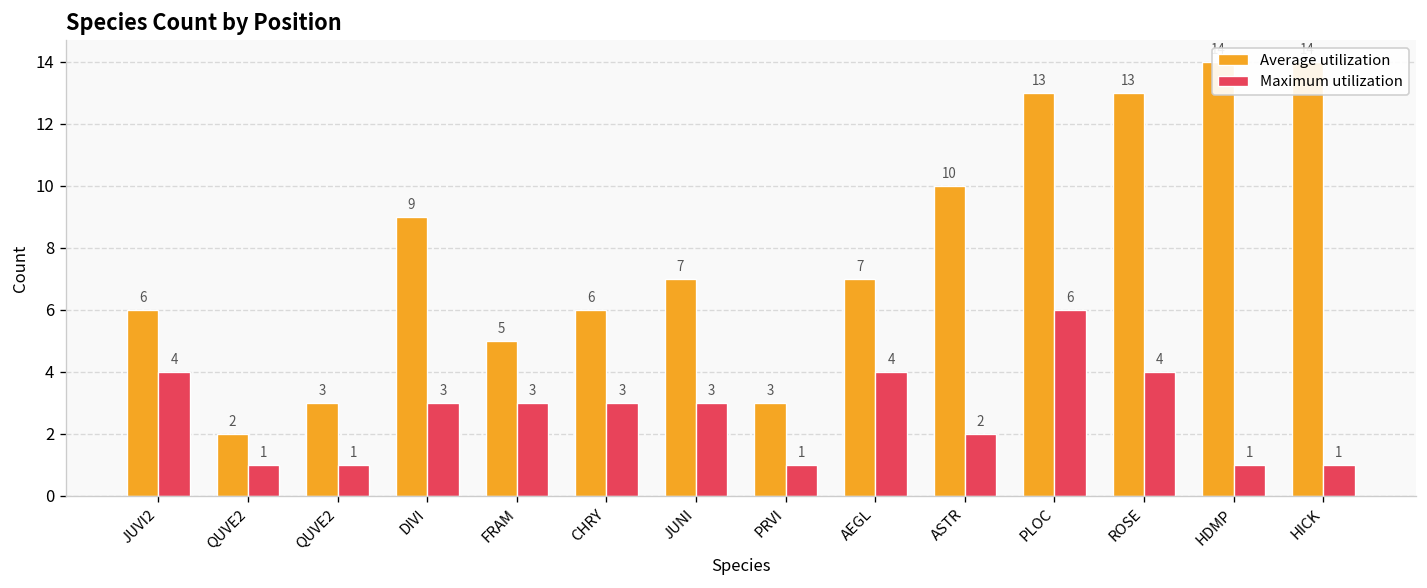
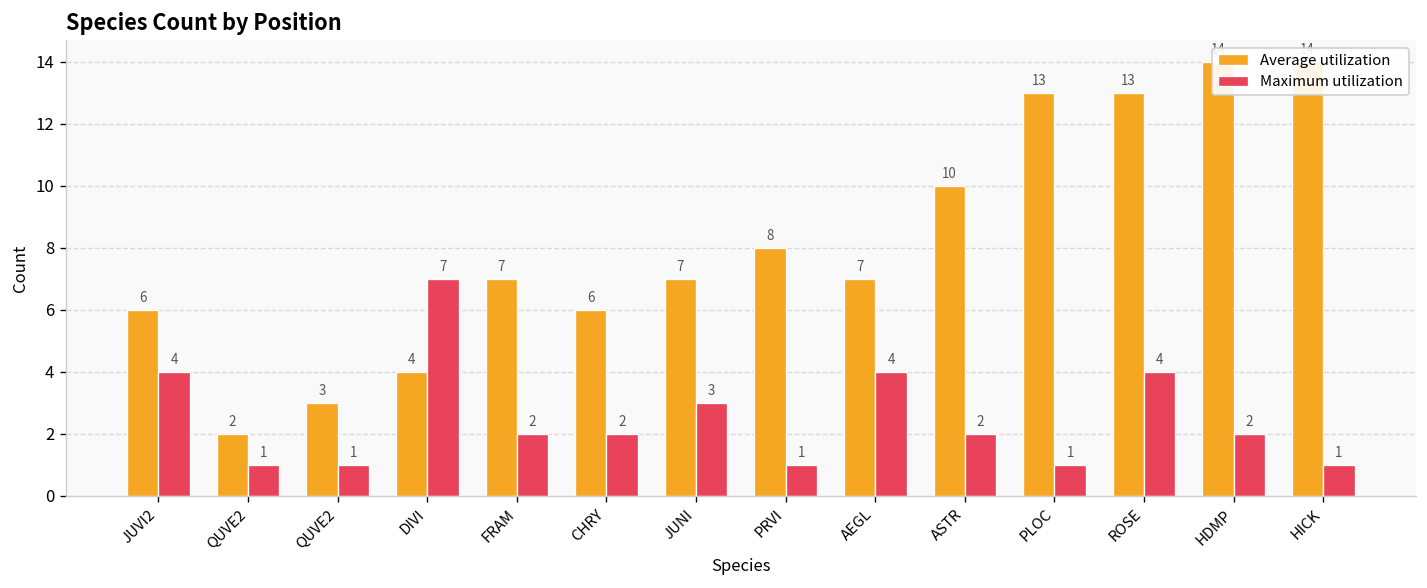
Average utilization, DIVI: 9 -> 4
Maximum utilization, DIVI: 3 -> 7
Average utilization, FRAM: 5 -> 7
Maximum utilization, FRAM: 3 -> 2
Maximum utilization, CHRY: 3 -> 2
Average utilization, PRVI: 3 -> 8
Maximum utilization, PLOC: 6 -> 1
Maximum utilization, HDMP: 1 -> 2
